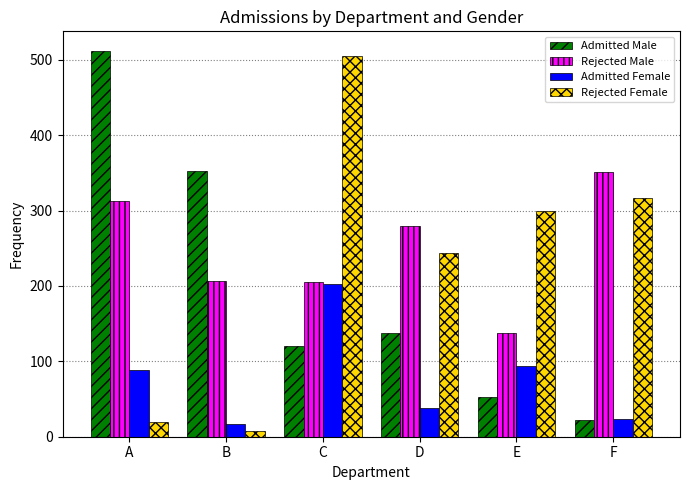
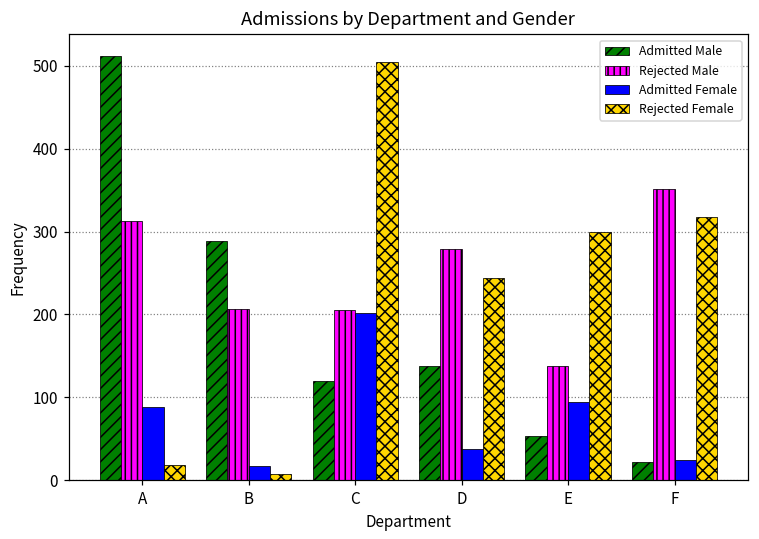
Admitted Male, B: 350 -> 290
